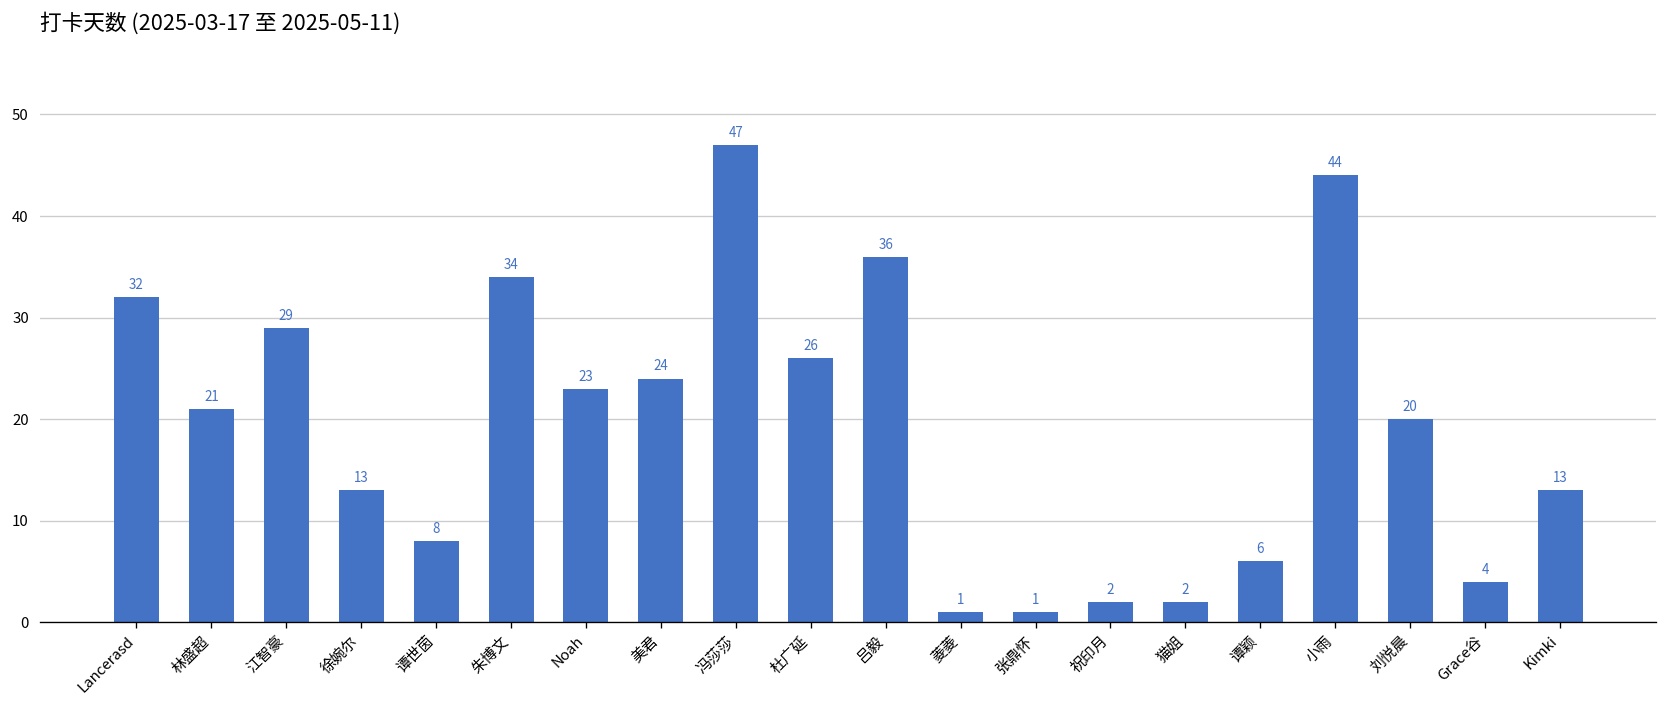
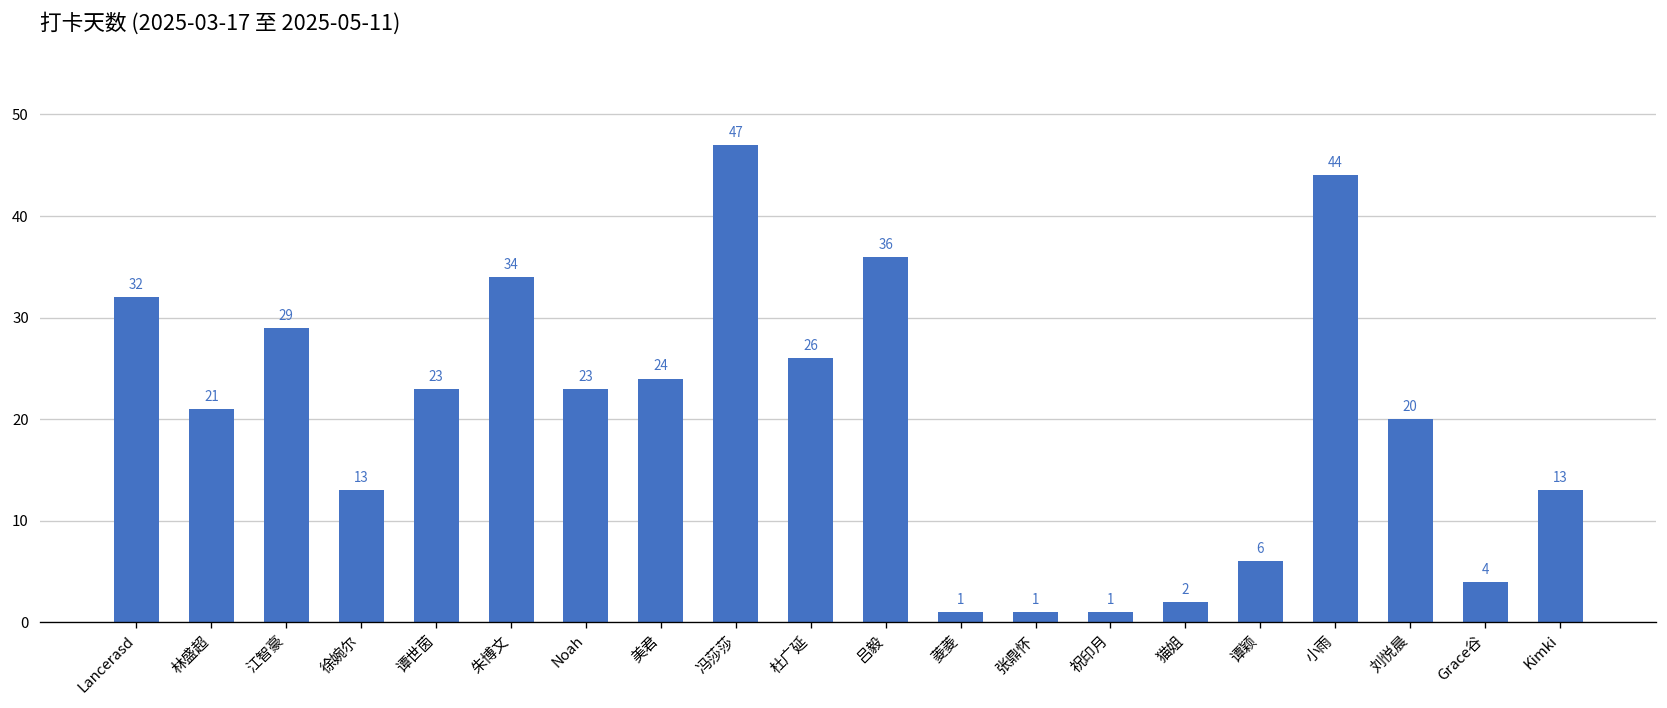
谭世茵: 8 -> 23
祝印月: 2 -> 1
